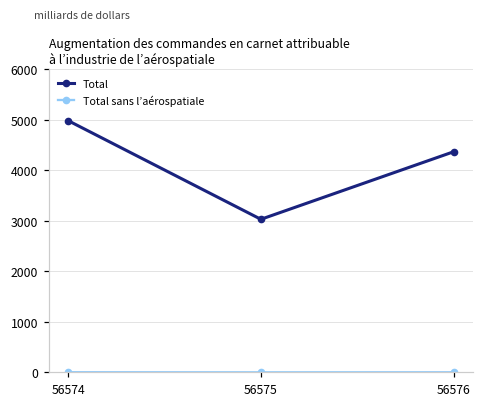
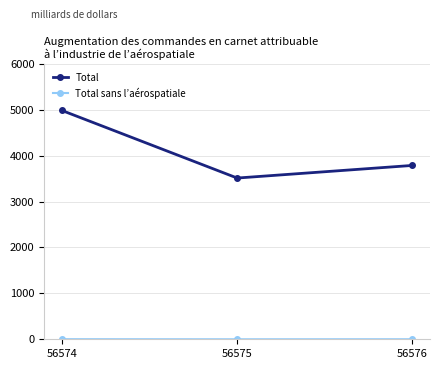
Total, 56575: 3000 -> 3500
Total, 56576: 4400 -> 3800
